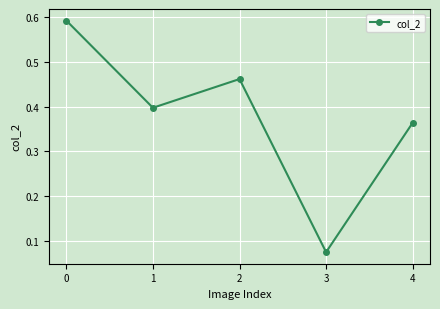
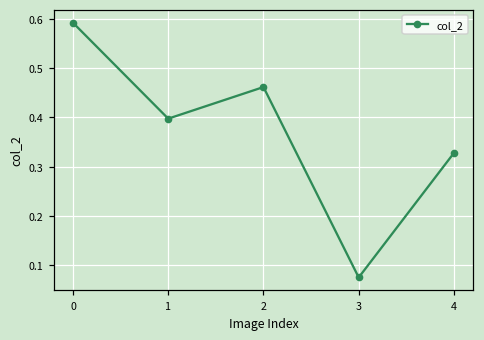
4: 0.36 -> 0.33
